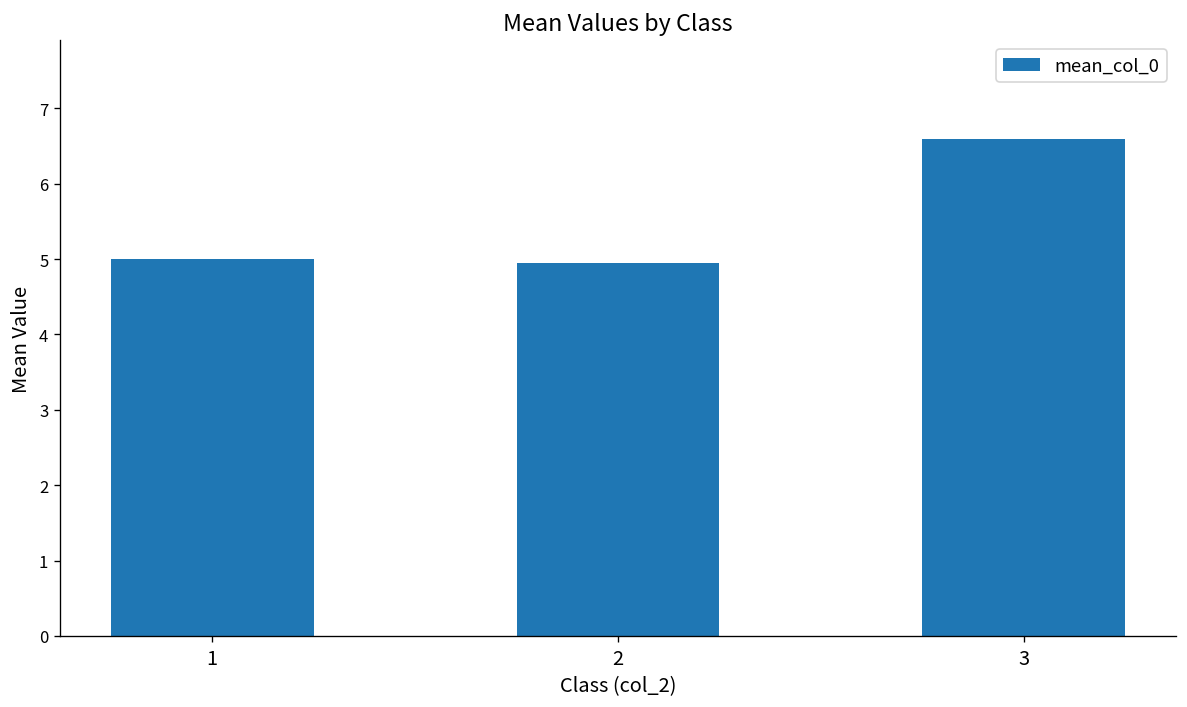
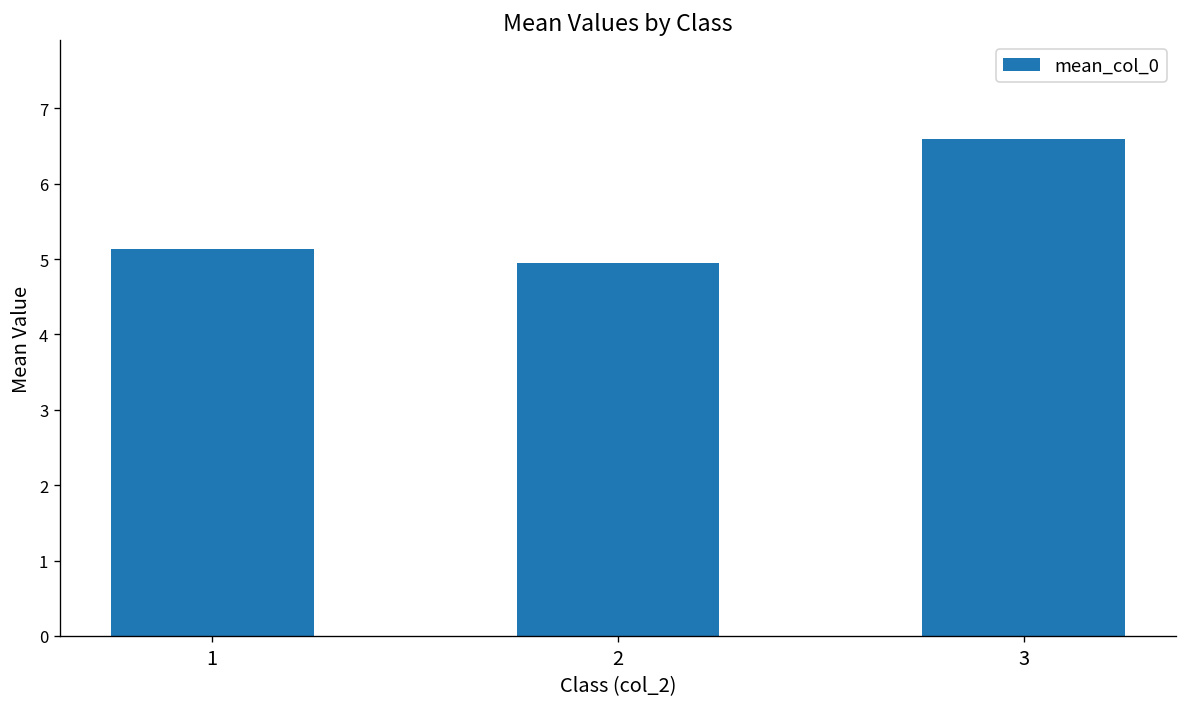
1: 5.0 -> 5.1
